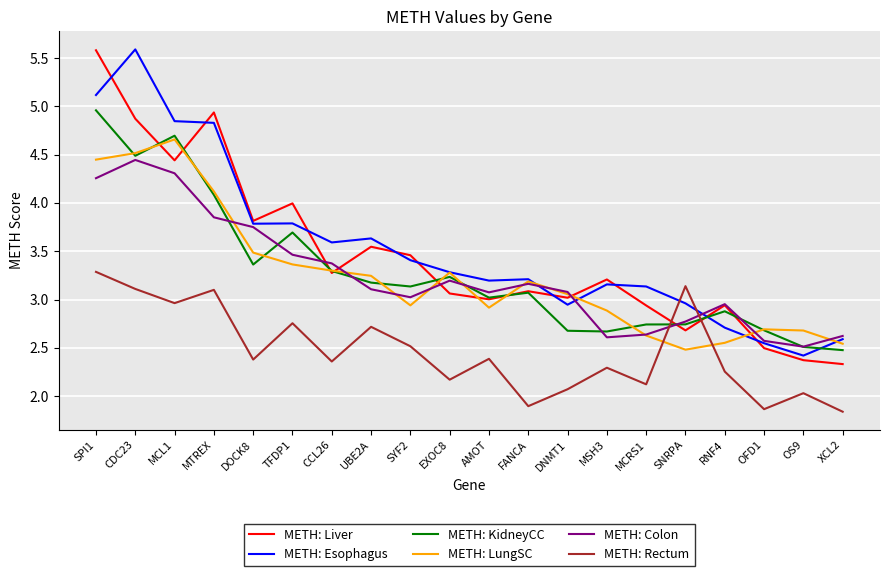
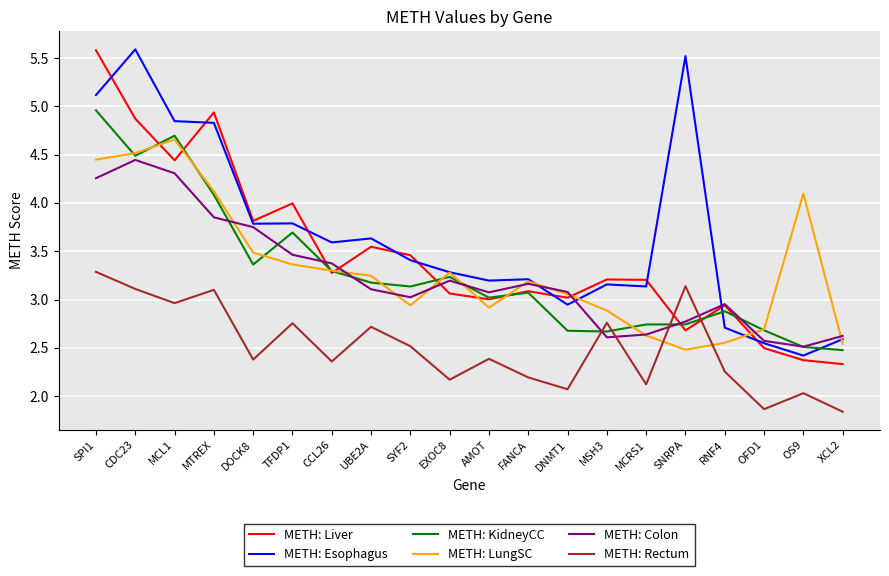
METH: Rectum, FANCA: 1.9 -> 2.2
METH: Rectum, MSH3: 2.3 -> 2.8
METH: Liver, MCRS1: 2.9 -> 3.2
METH: Esophagus, SNRPA: 3.0 -> 5.5
METH: LungSC, OS9: 2.7 -> 4.1
